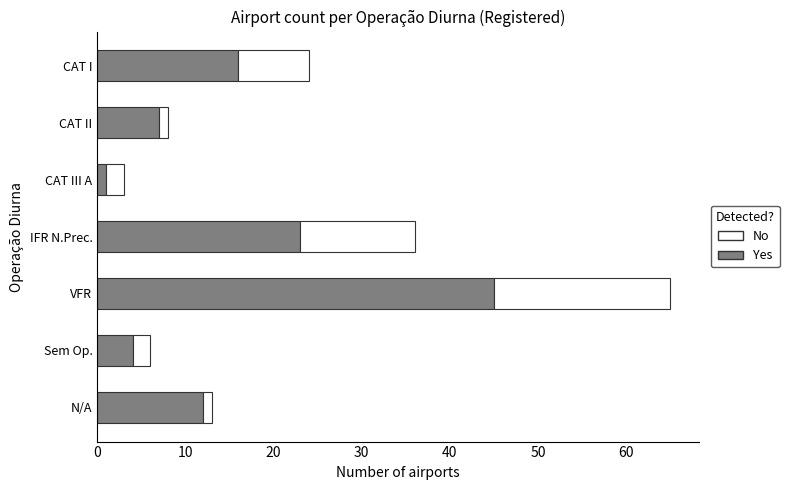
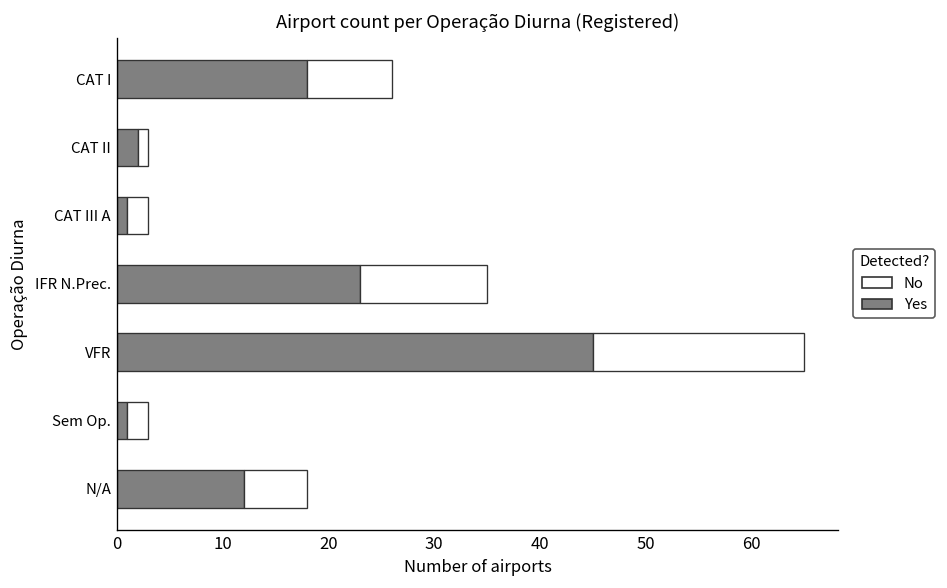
Yes, CAT I: 16 -> 18
Yes, CAT II: 7 -> 2
No, IFR N.Prec.: 13 -> 12
Yes, Sem Op.: 4 -> 1
No, N/A: 1 -> 6
